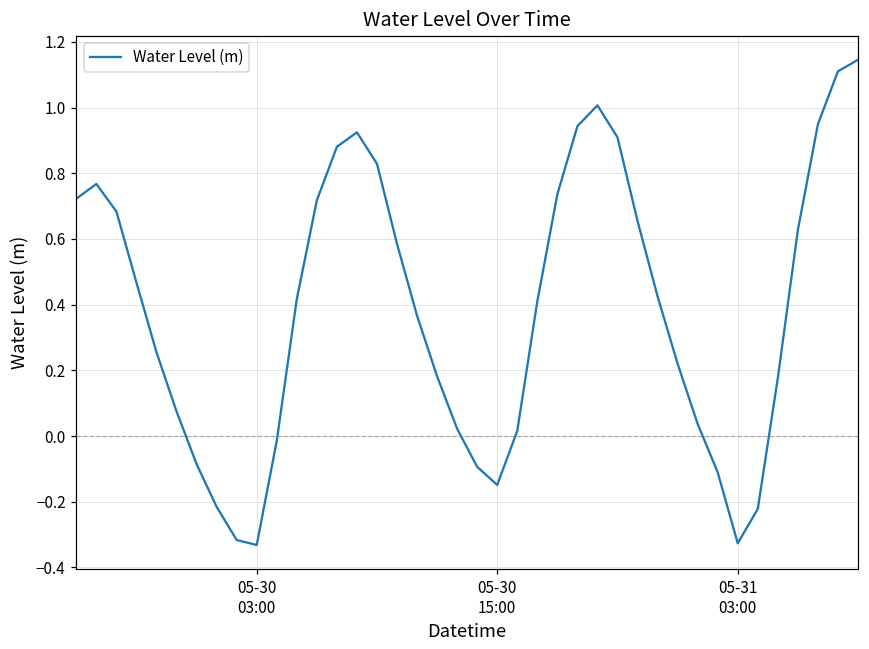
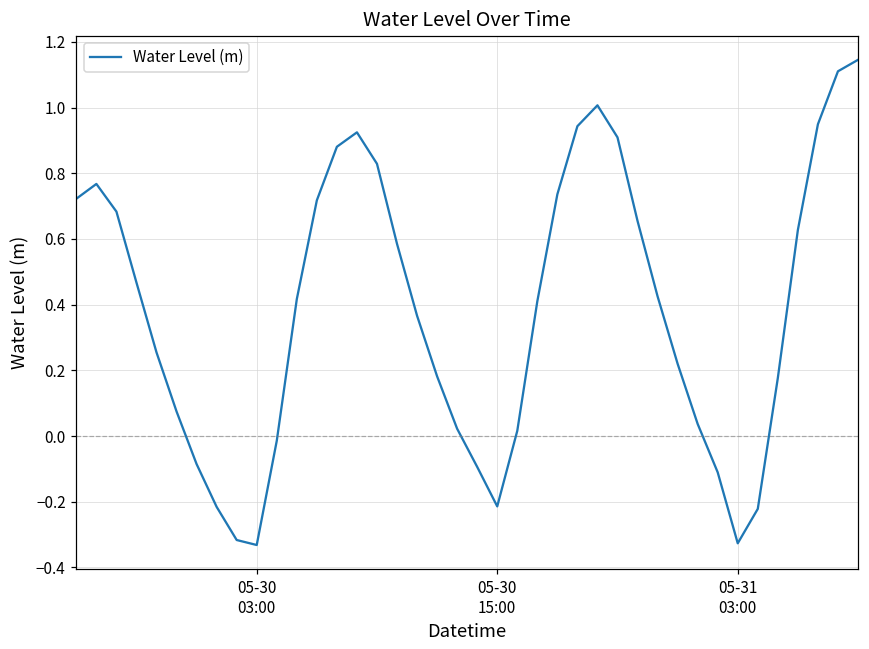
05-30 15:00: -0.15 -> -0.21
